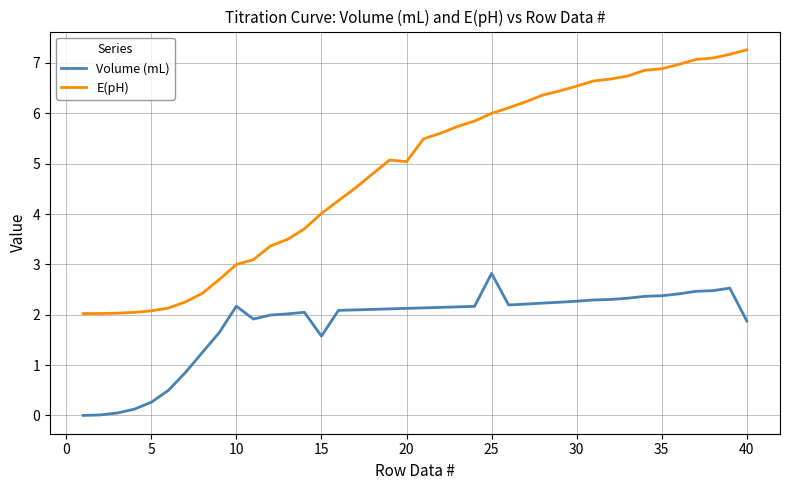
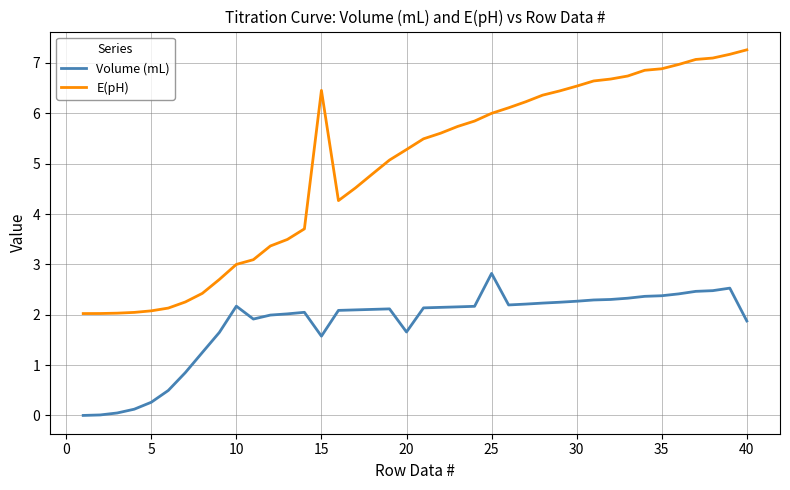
E(pH), 15: 4.0 -> 6.5
Volume (mL), 20: 2.1 -> 1.7
E(pH), 20: 5.0 -> 5.3
